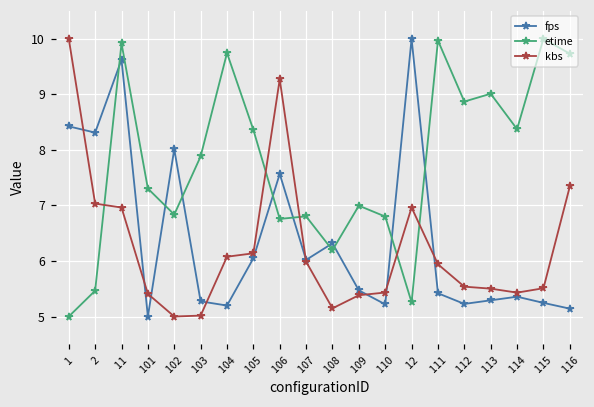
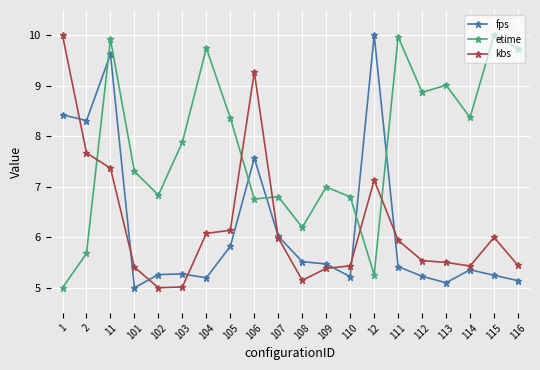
etime, 2: 5.5 -> 5.7
kbs, 2: 7.0 -> 7.7
kbs, 11: 7.0 -> 7.4
fps, 102: 8.0 -> 5.3
fps, 105: 6.0 -> 5.8
fps, 108: 6.3 -> 5.5
kbs, 12: 7.0 -> 7.1
fps, 113: 5.3 -> 5.1
kbs, 115: 5.5 -> 6.0
kbs, 116: 7.3 -> 5.4
